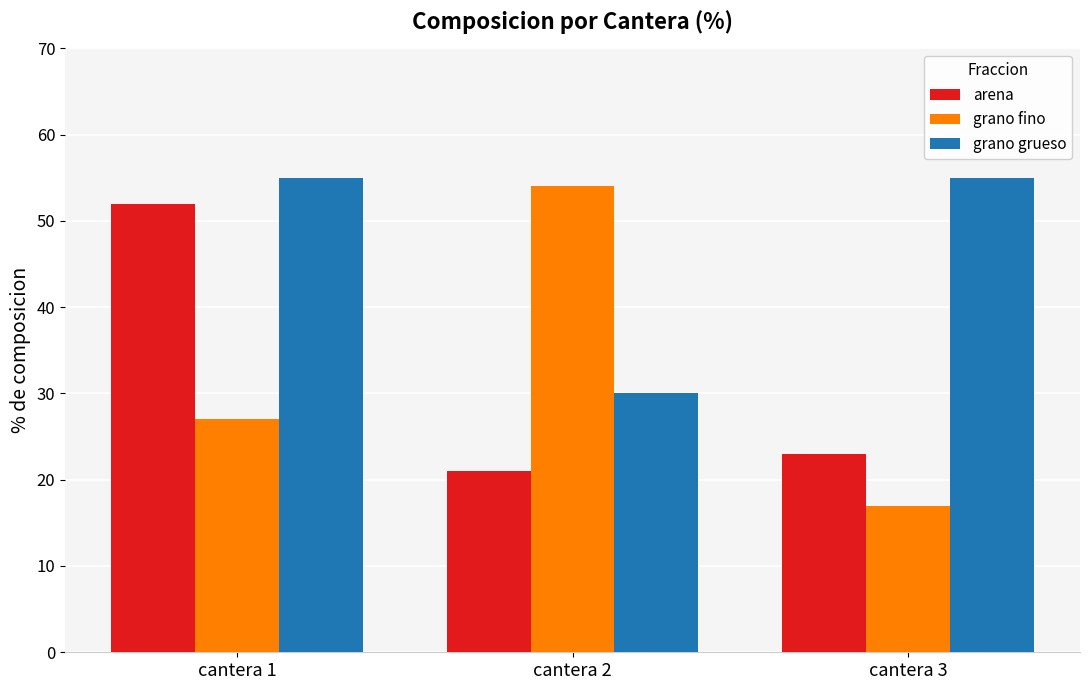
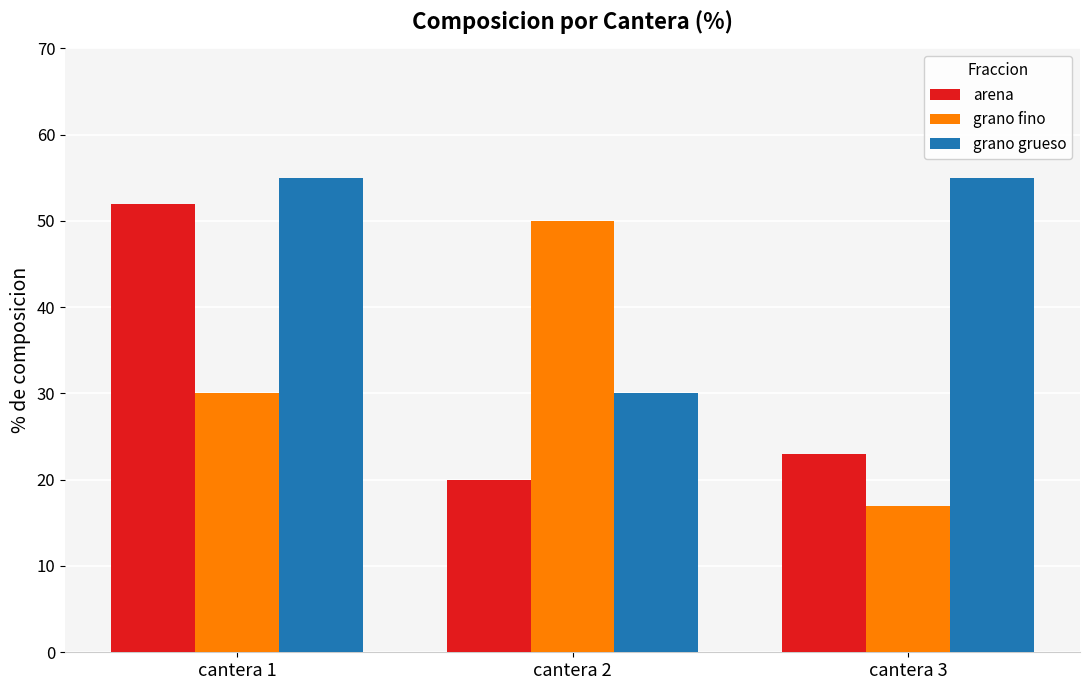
grano fino, cantera 1: 27 -> 30
arena, cantera 2: 21 -> 20
grano fino, cantera 2: 54 -> 50
